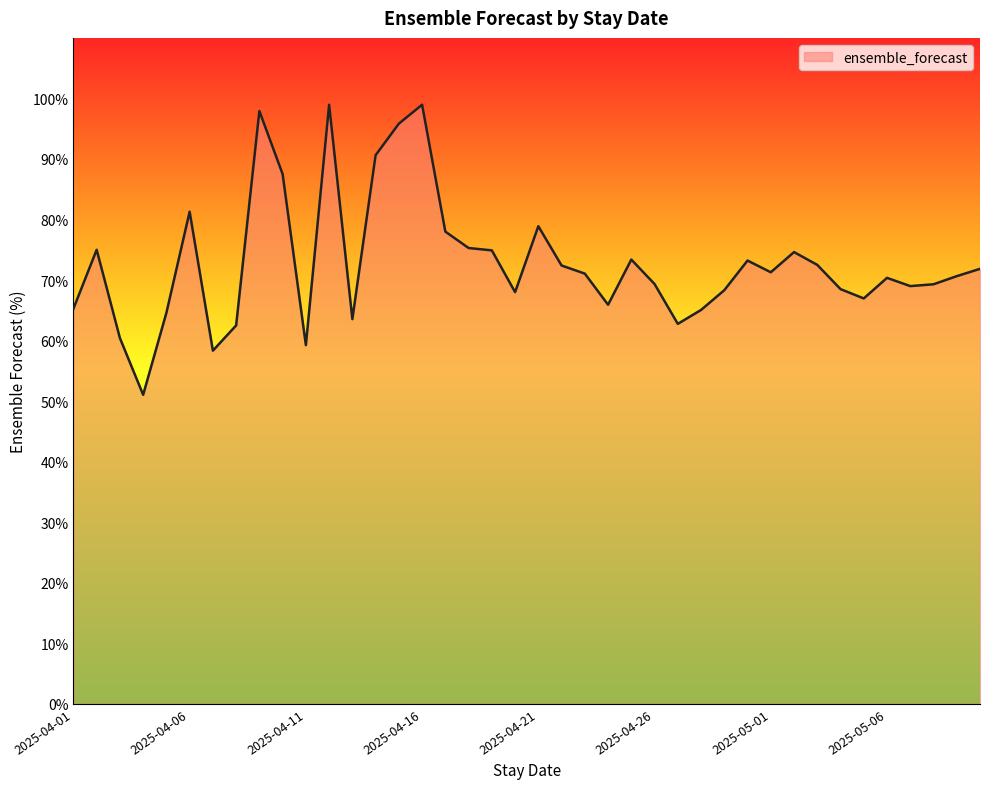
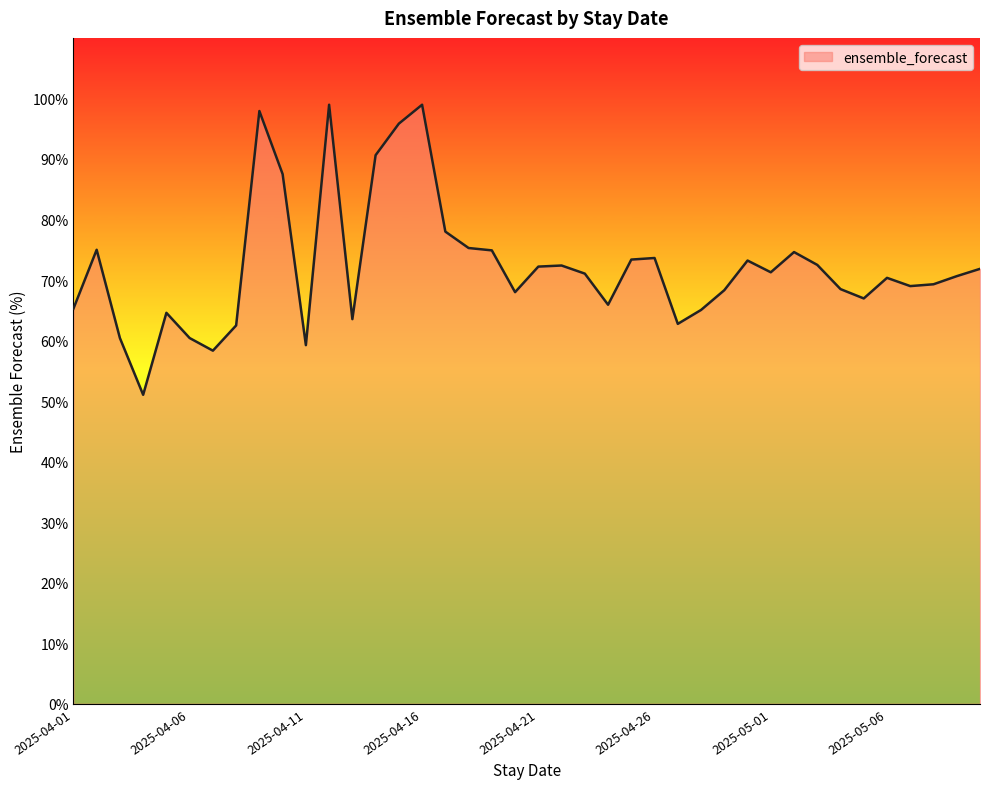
2025-04-06: 81% -> 60%
2025-04-21: 79% -> 72%
2025-04-26: 69% -> 74%
